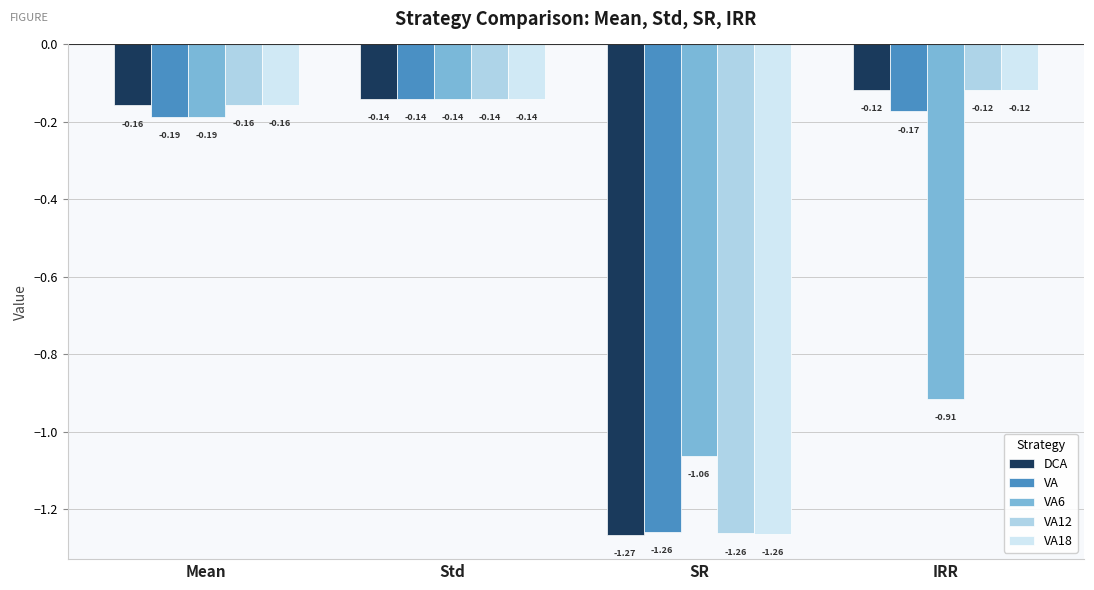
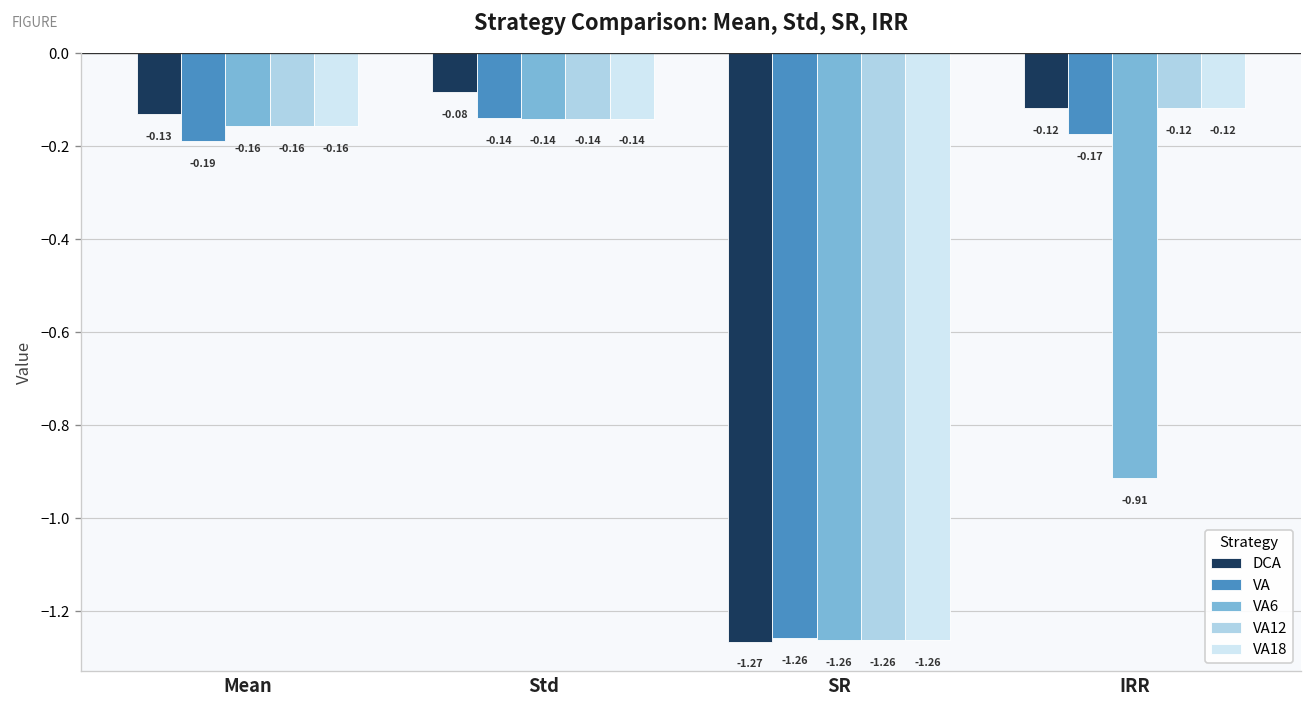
DCA, Mean: -0.16 -> -0.13
VA6, Mean: -0.19 -> -0.16
DCA, Std: -0.14 -> -0.08
VA6, SR: -1.06 -> -1.26
